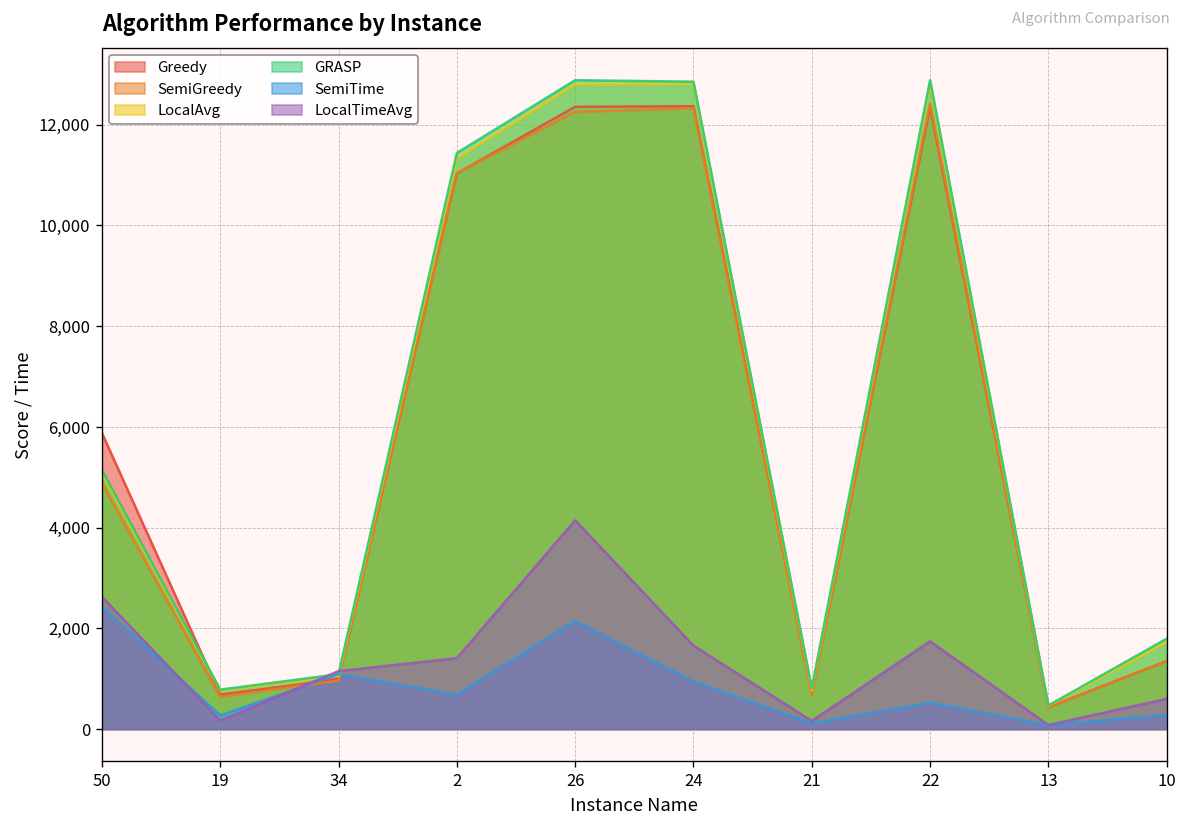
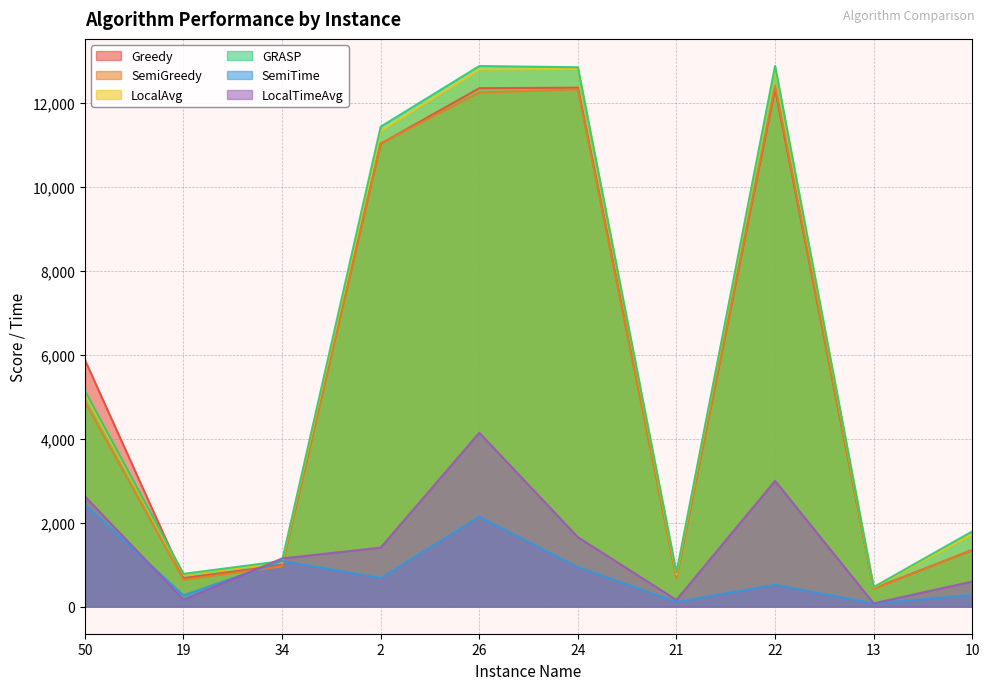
LocalTimeAvg, 22: 1,700 -> 3,000
